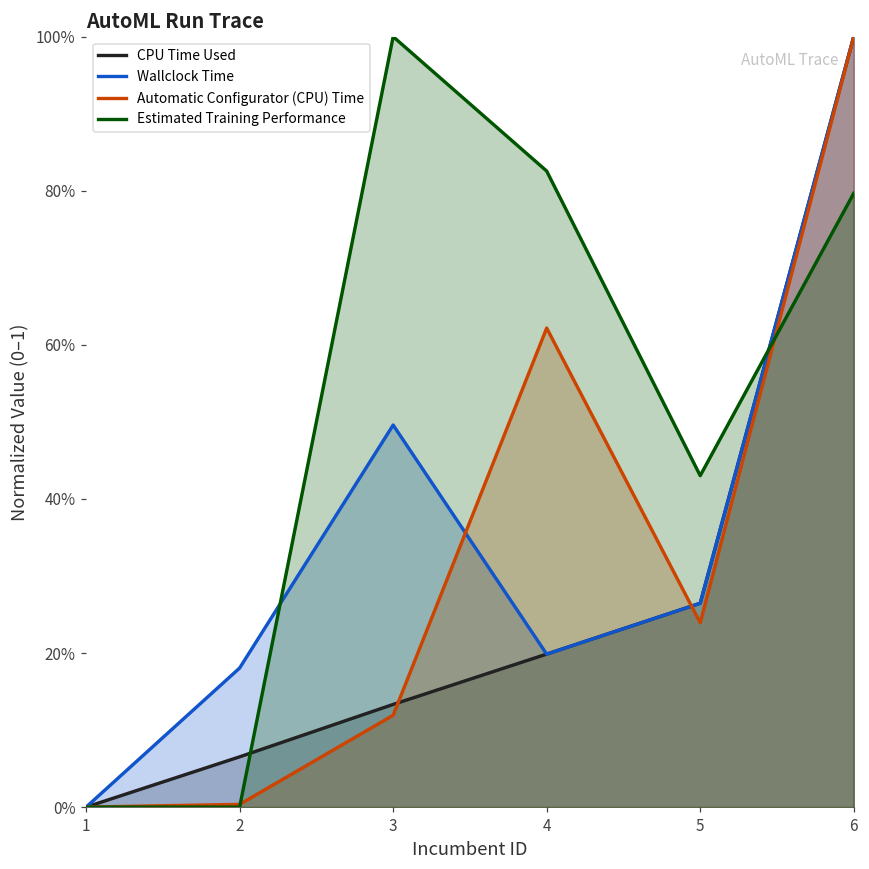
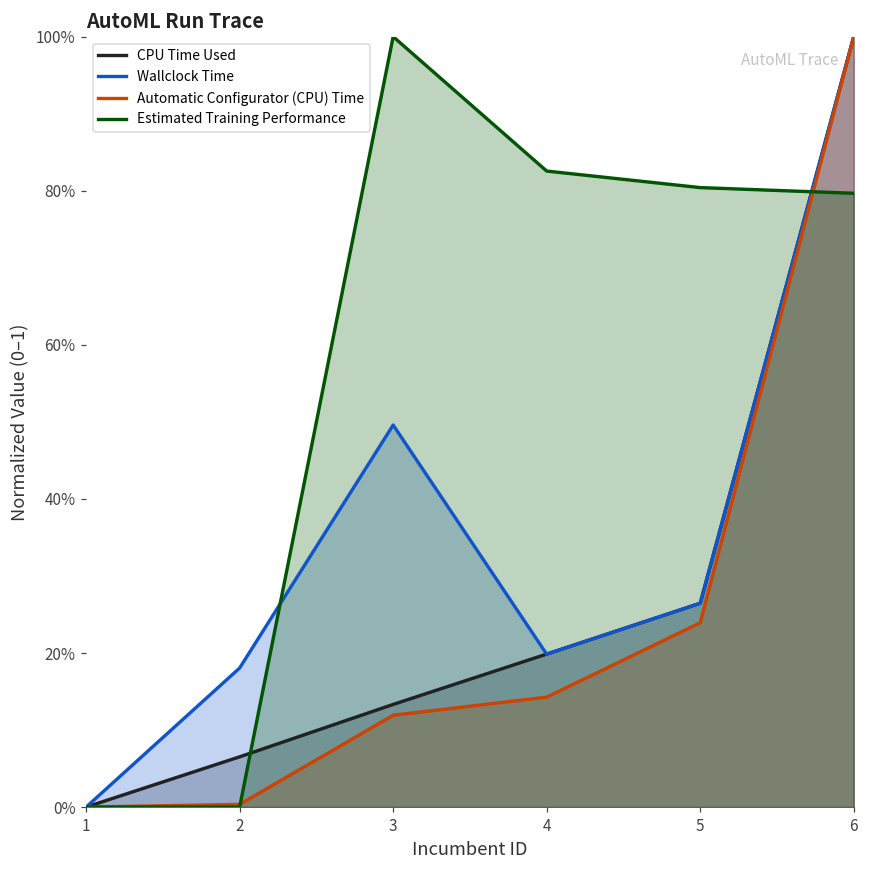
Automatic Configurator (CPU) Time, 4: 62% -> 14%
Estimated Training Performance, 5: 43% -> 80%
